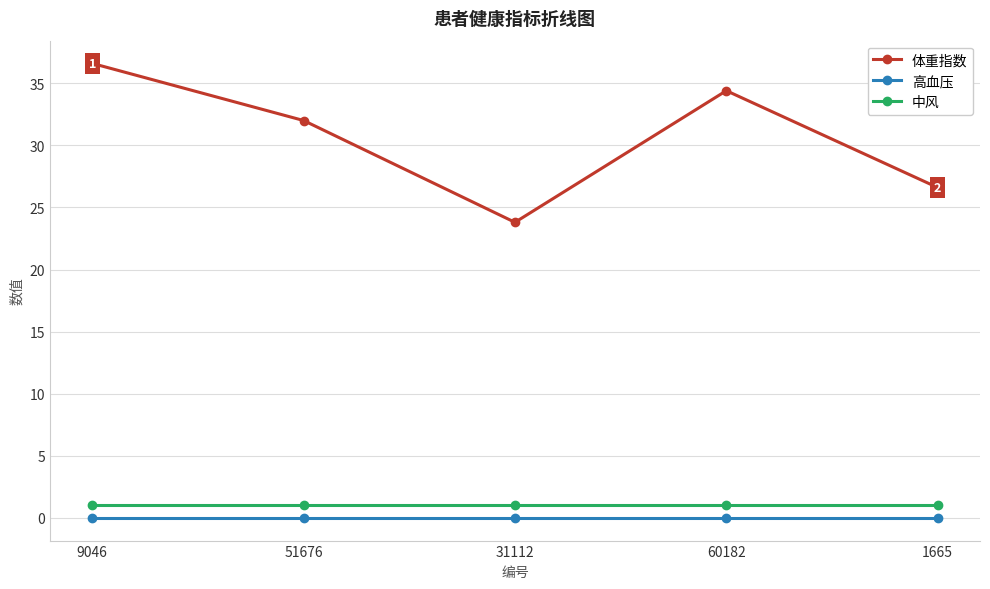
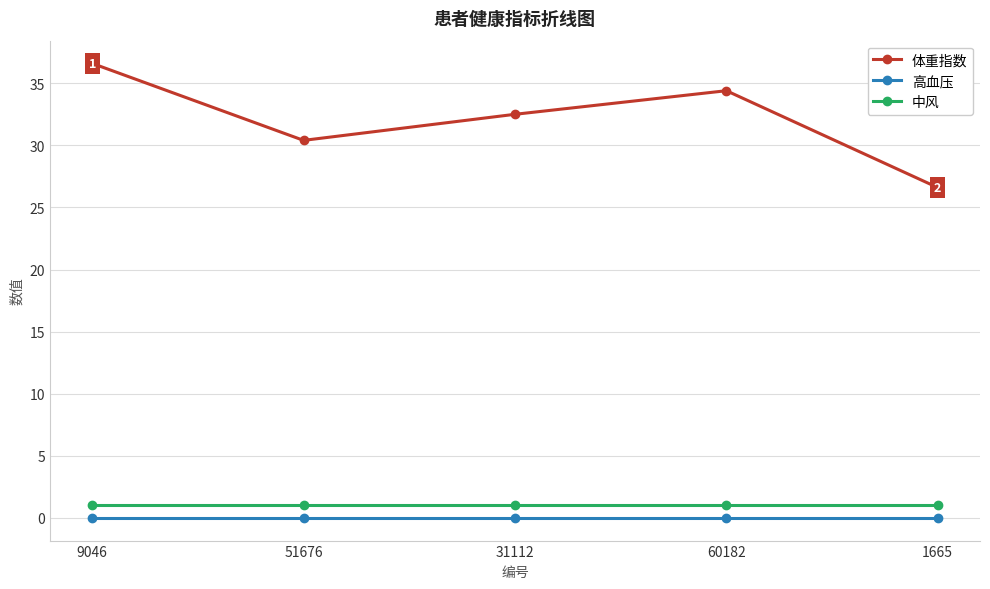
体重指数, 51676: 32.0 -> 30.4
体重指数, 31112: 23.8 -> 32.5
